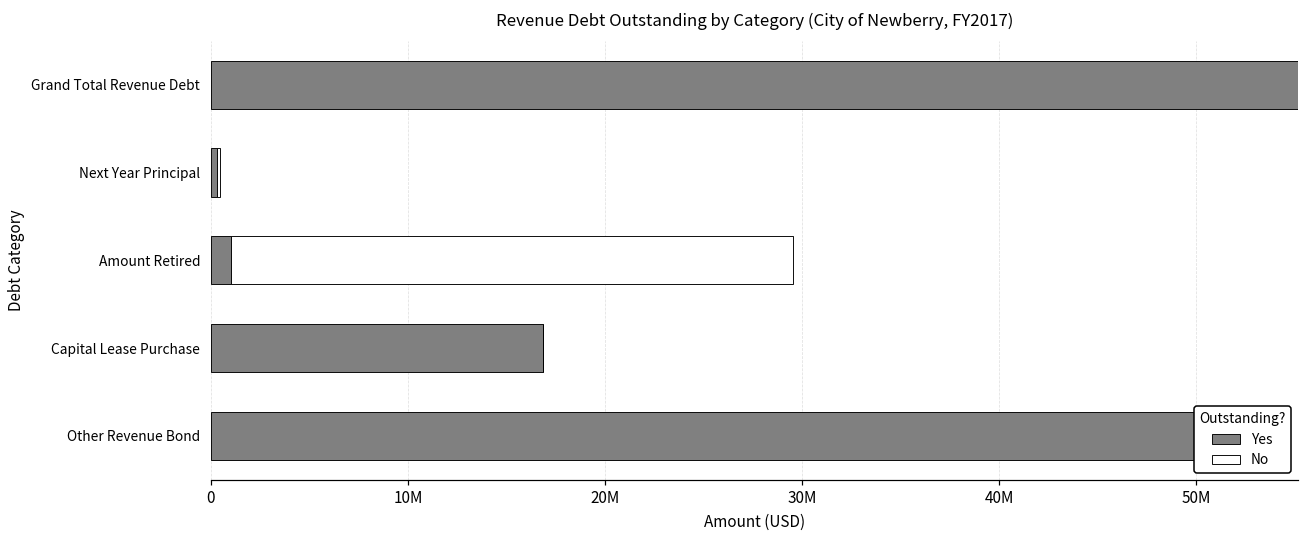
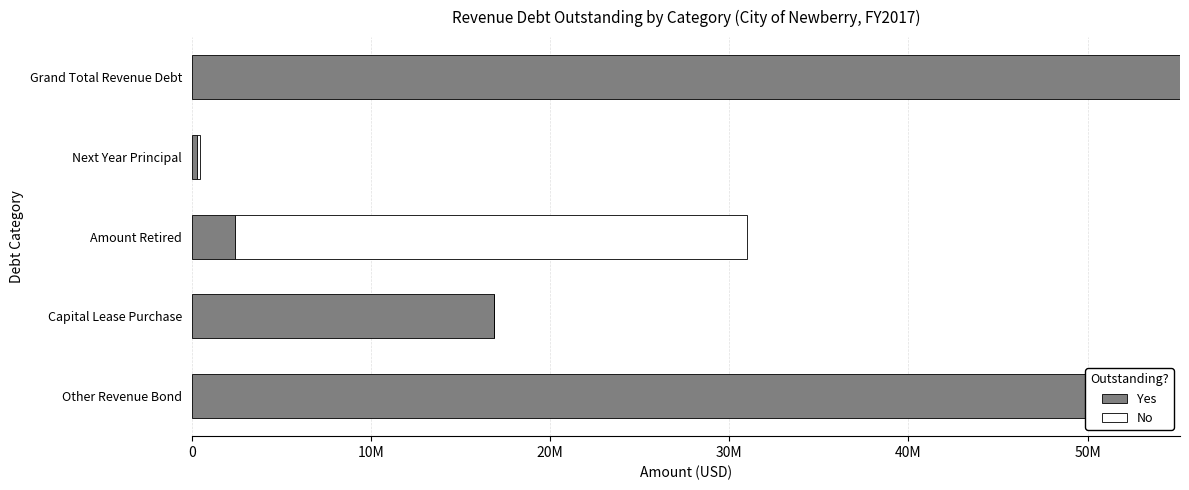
Yes, Amount Retired: 1000000 -> 2400000
